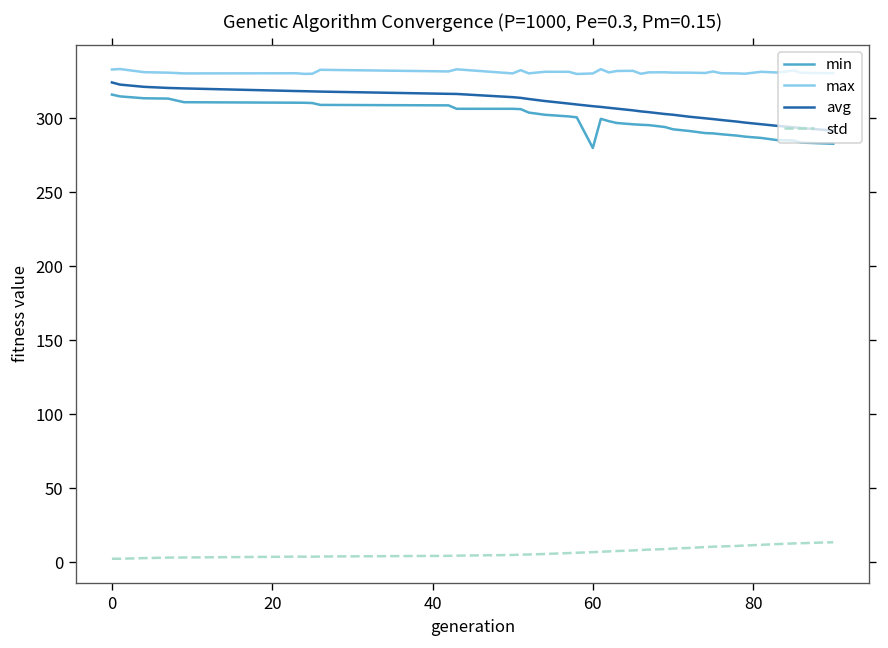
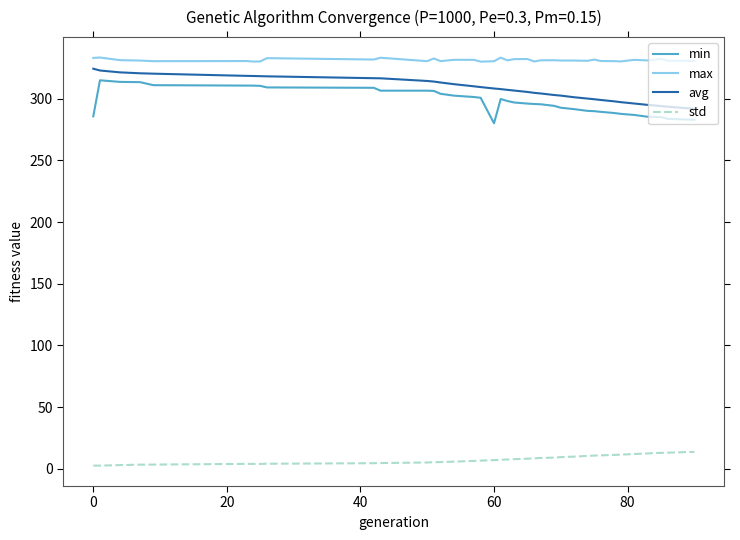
min, 0: 316 -> 286
